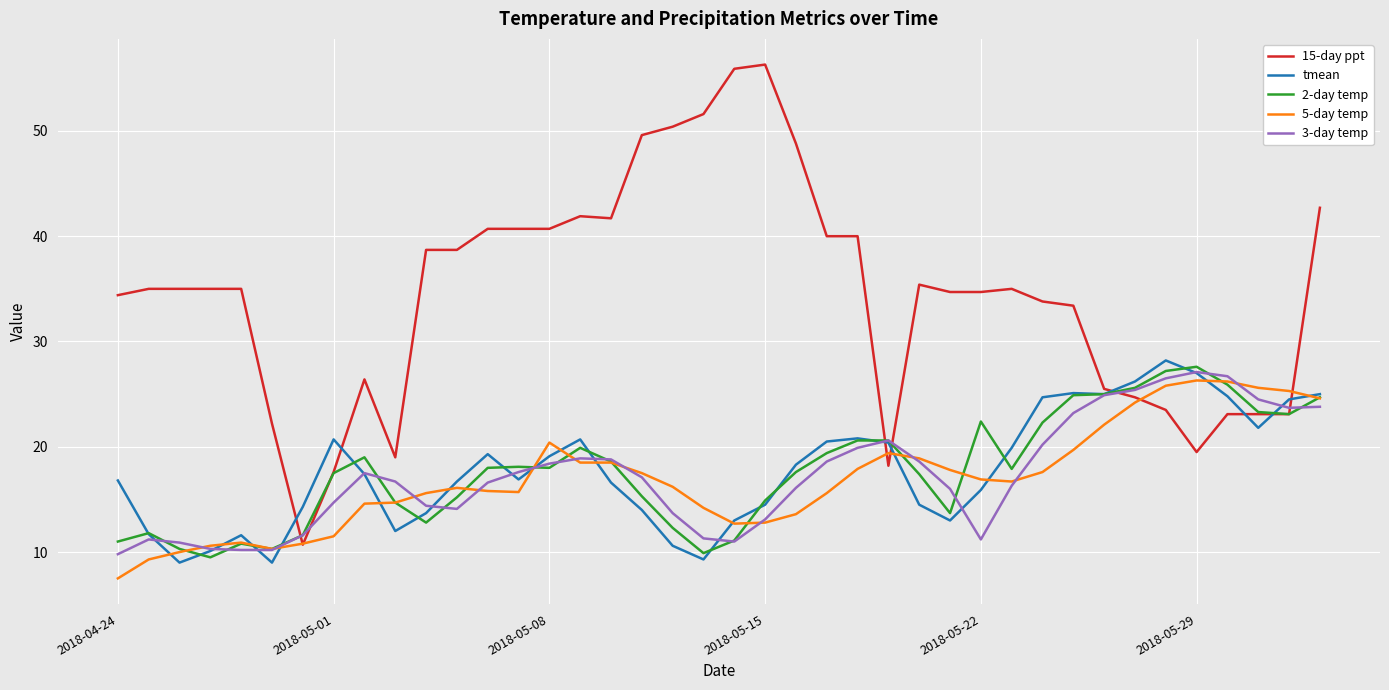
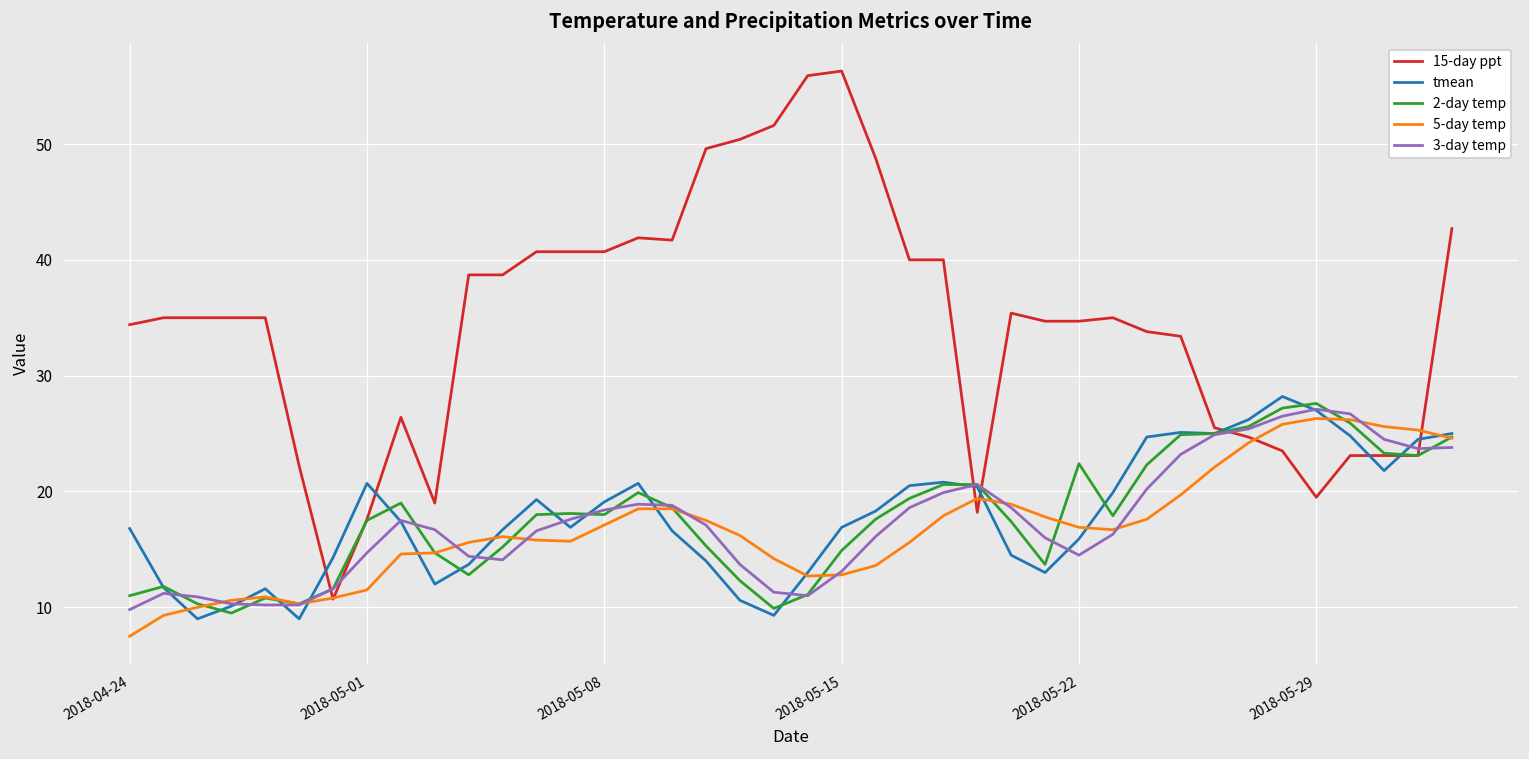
5-day temp, 2018-05-08: 20.4 -> 17.1
tmean, 2018-05-15: 14.5 -> 16.9
3-day temp, 2018-05-22: 11.2 -> 14.5
